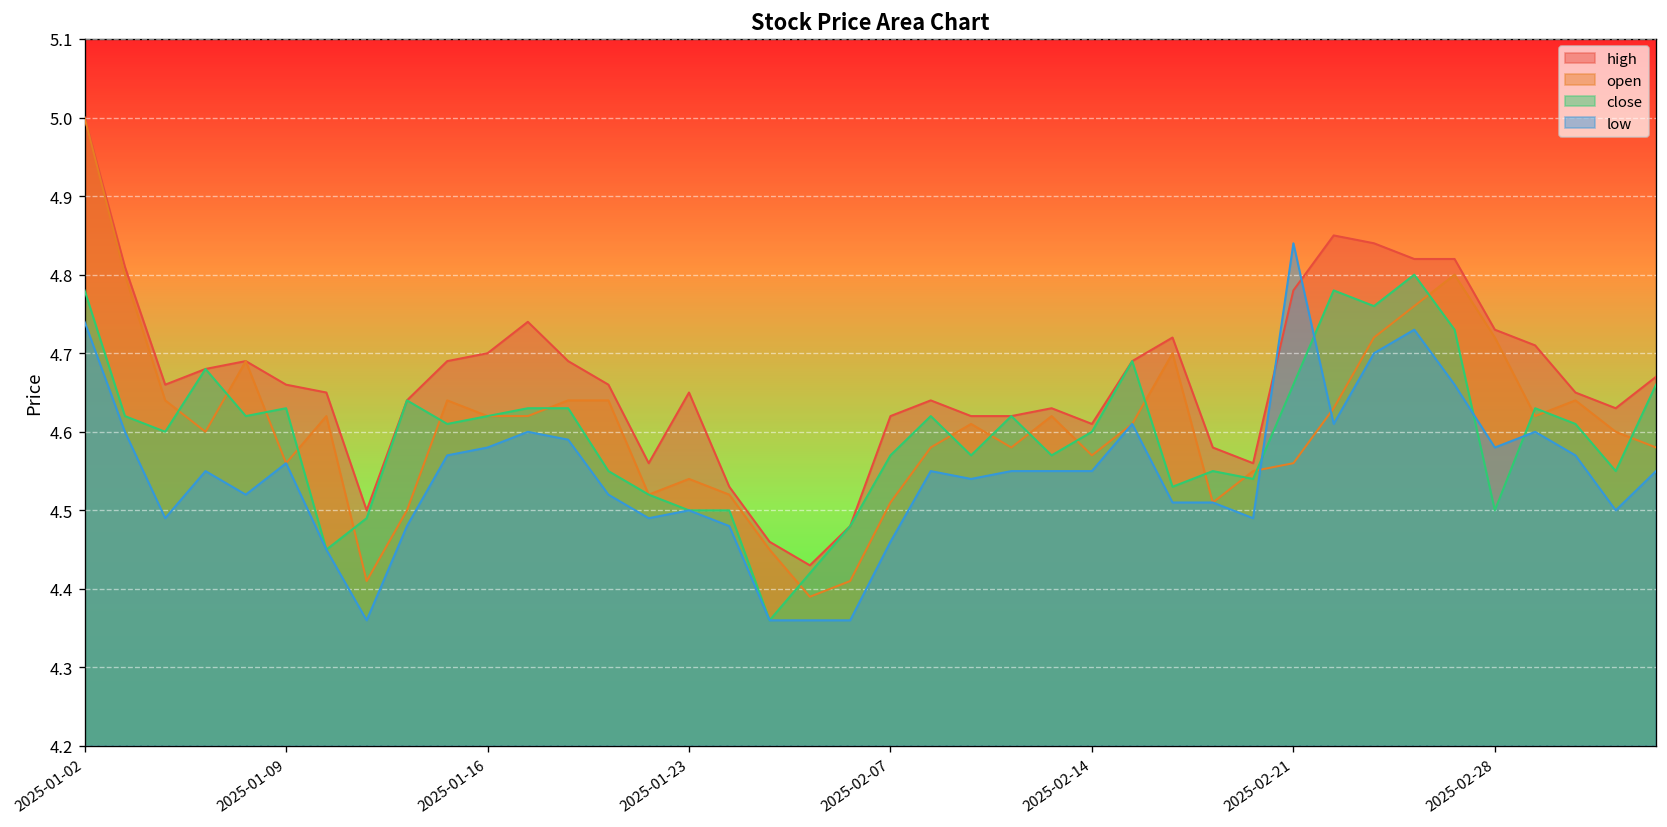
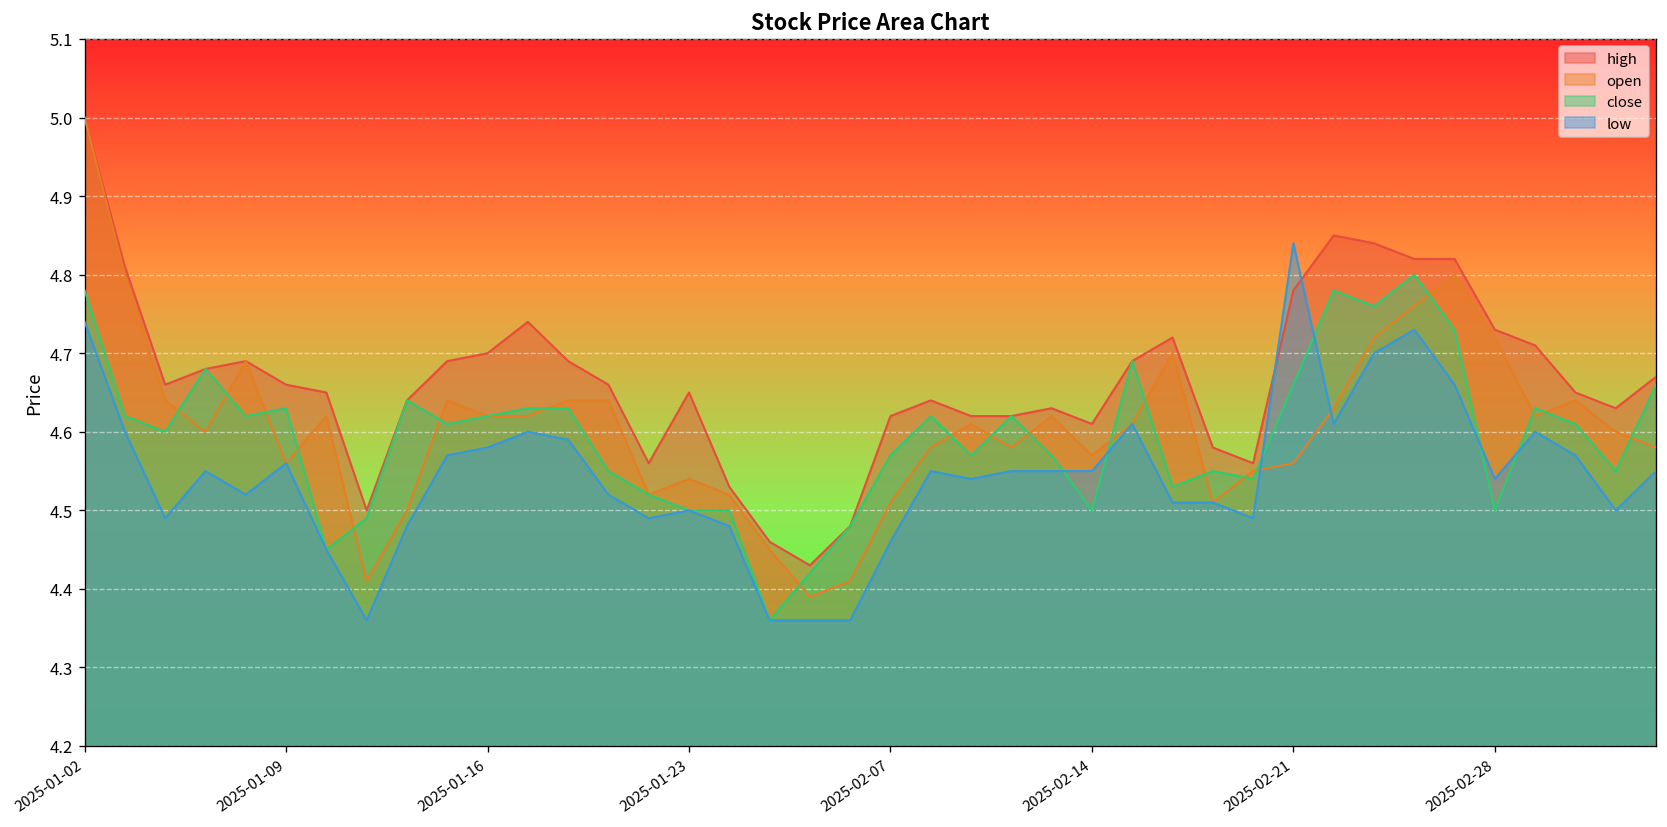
close, 2025-02-14: 4.6 -> 4.5
low, 2025-02-28: 4.58 -> 4.54
